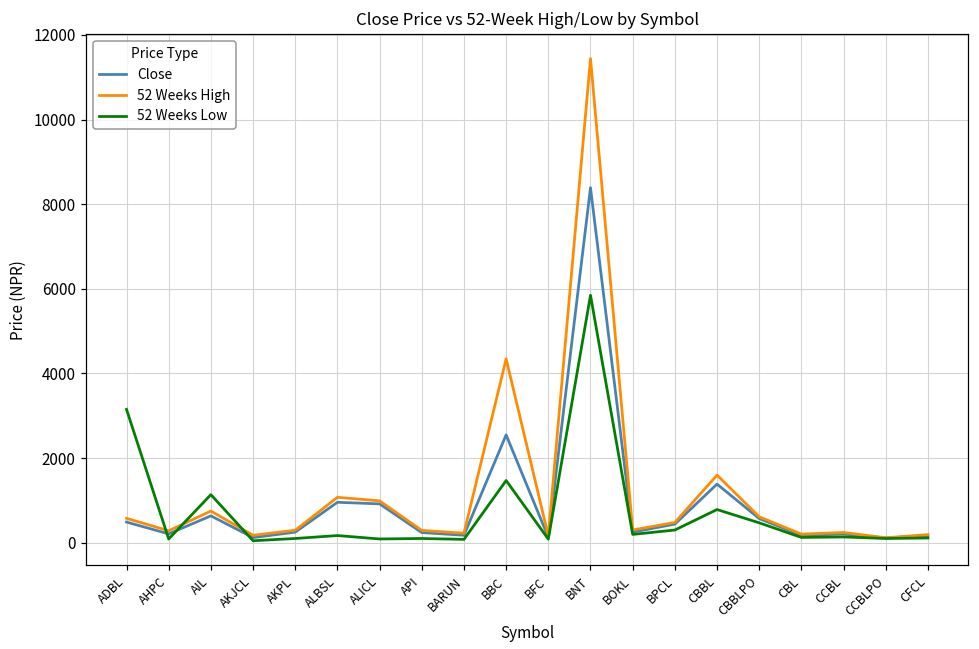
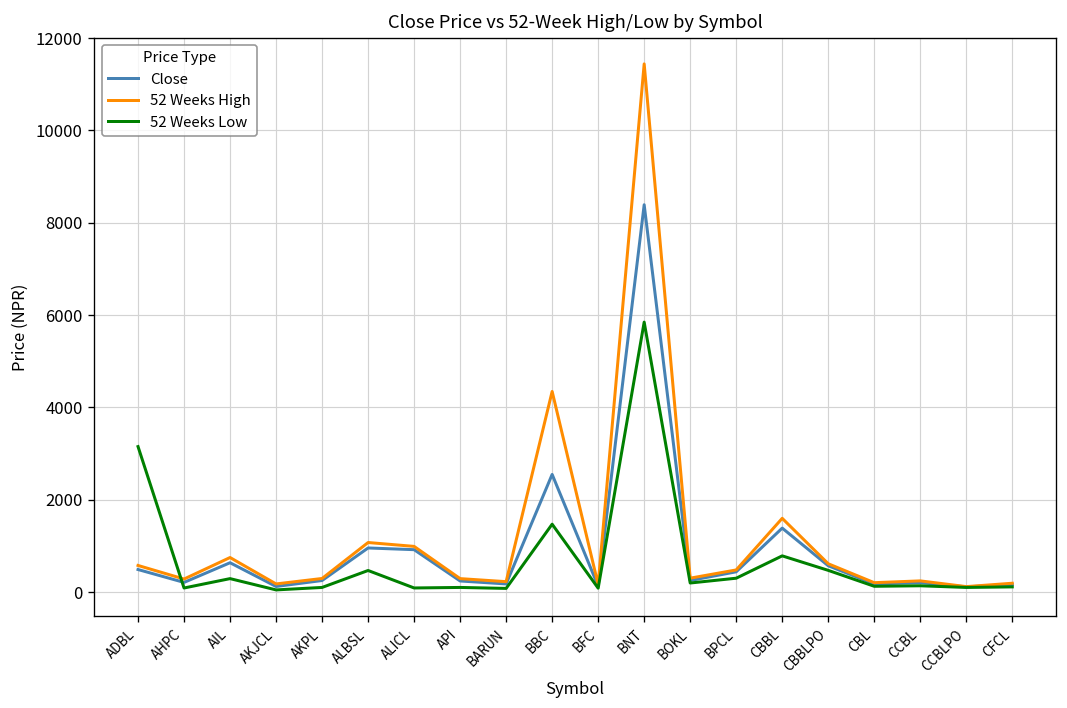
52 Weeks Low, AIL: 1100 -> 300
52 Weeks Low, ALBSL: 200 -> 500
